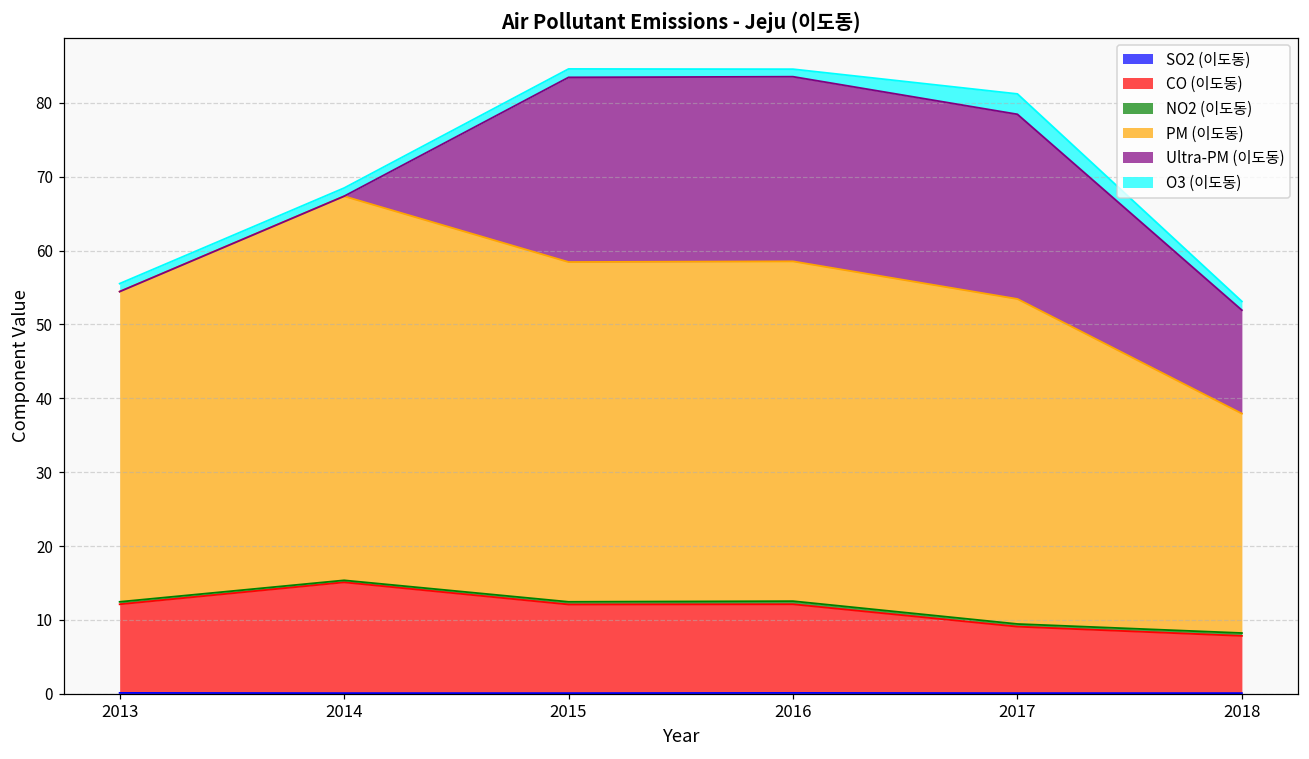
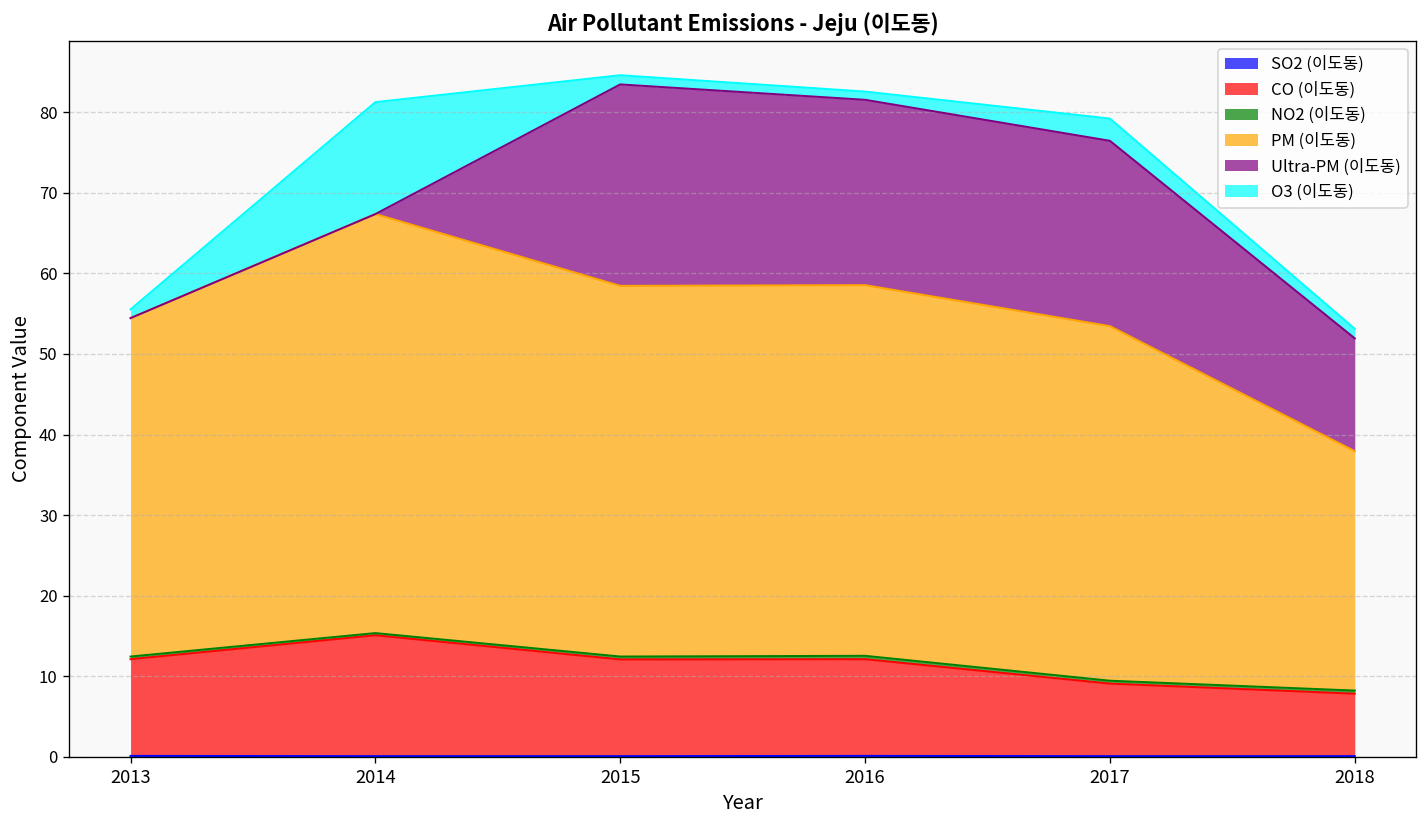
O3 (이도동), 2014: 1 -> 14
Ultra-PM (이도동), 2016: 25 -> 23
Ultra-PM (이도동), 2017: 25 -> 23
